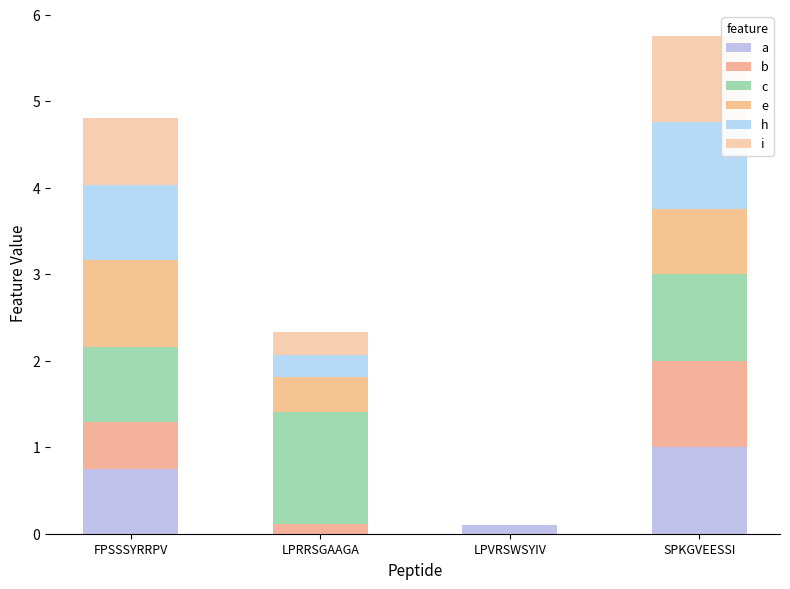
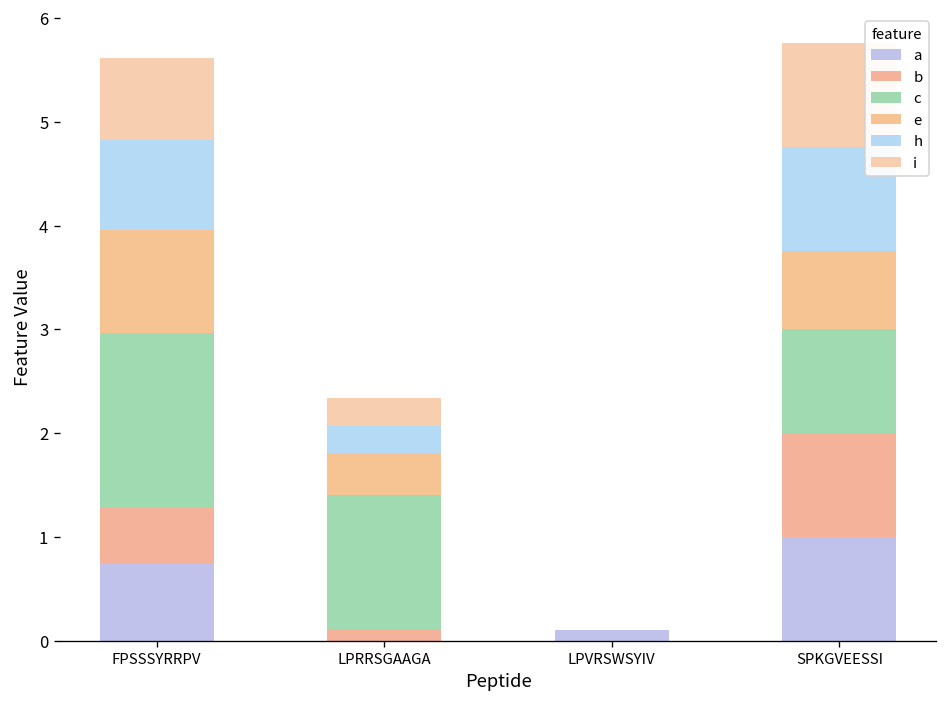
c, FPSSSYRRPV: 0.9 -> 1.7
